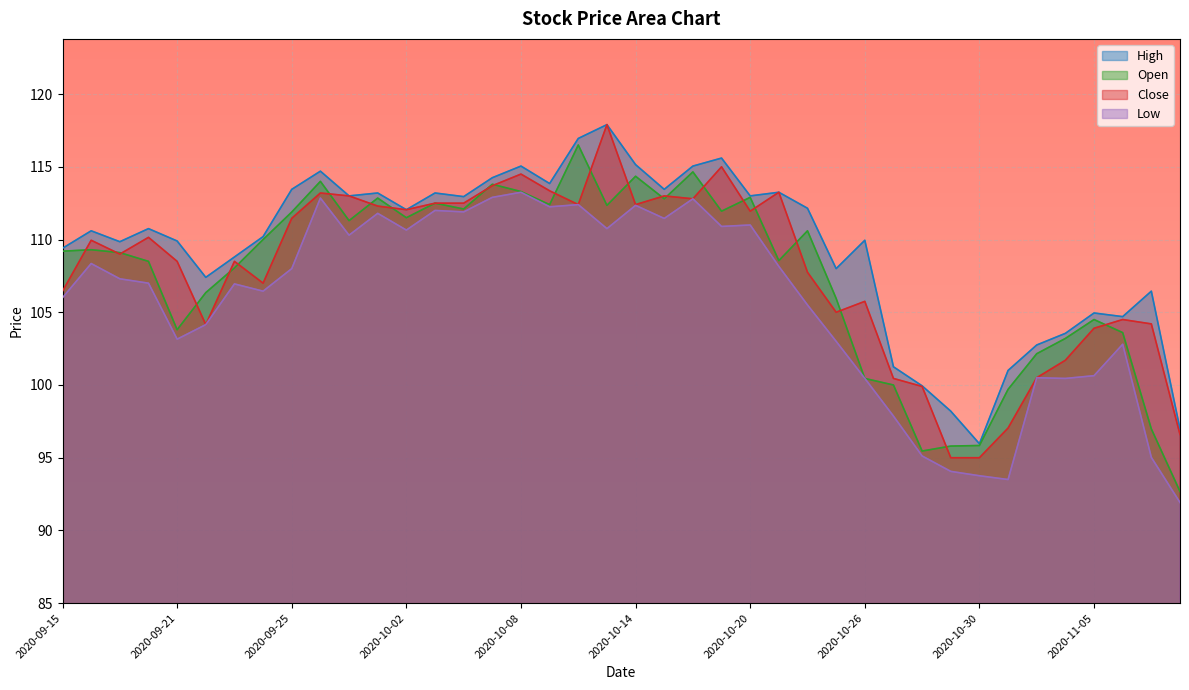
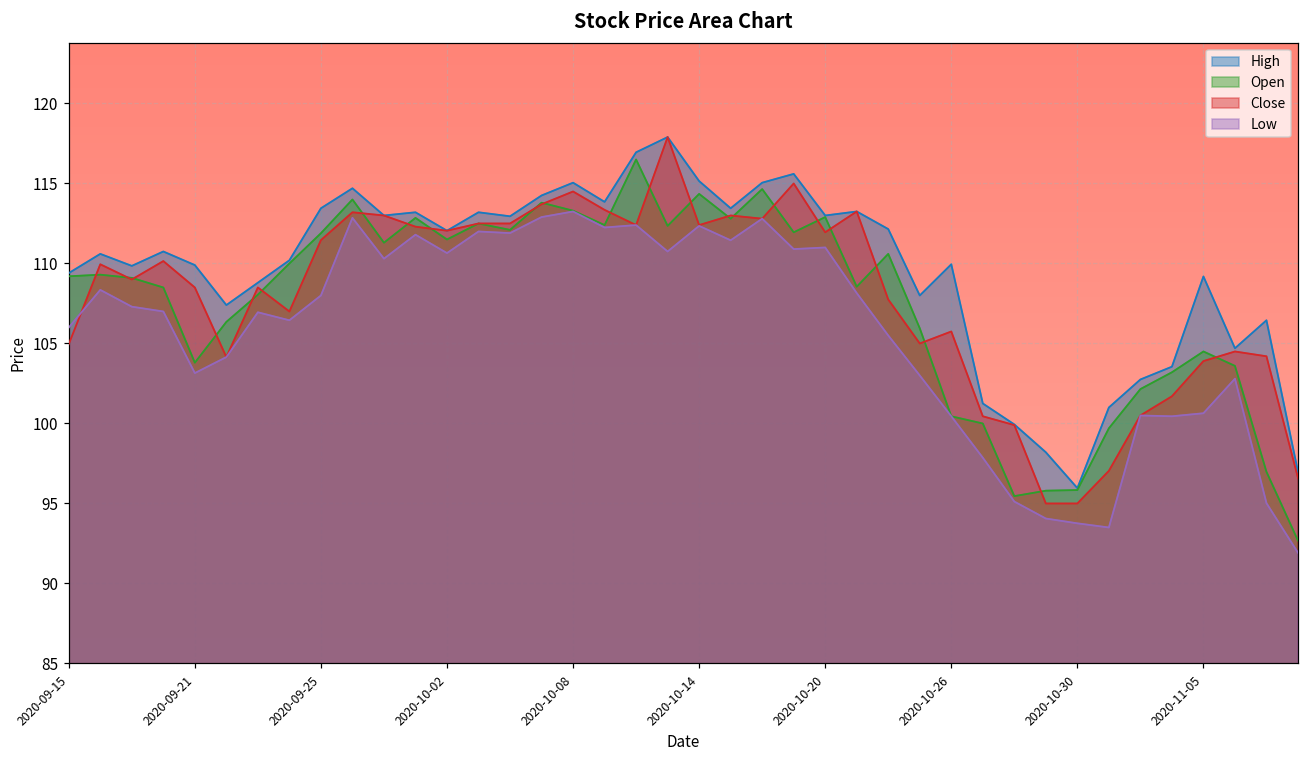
Close, 2020-09-15: 106.5 -> 105.0
High, 2020-11-05: 105.0 -> 109.2
